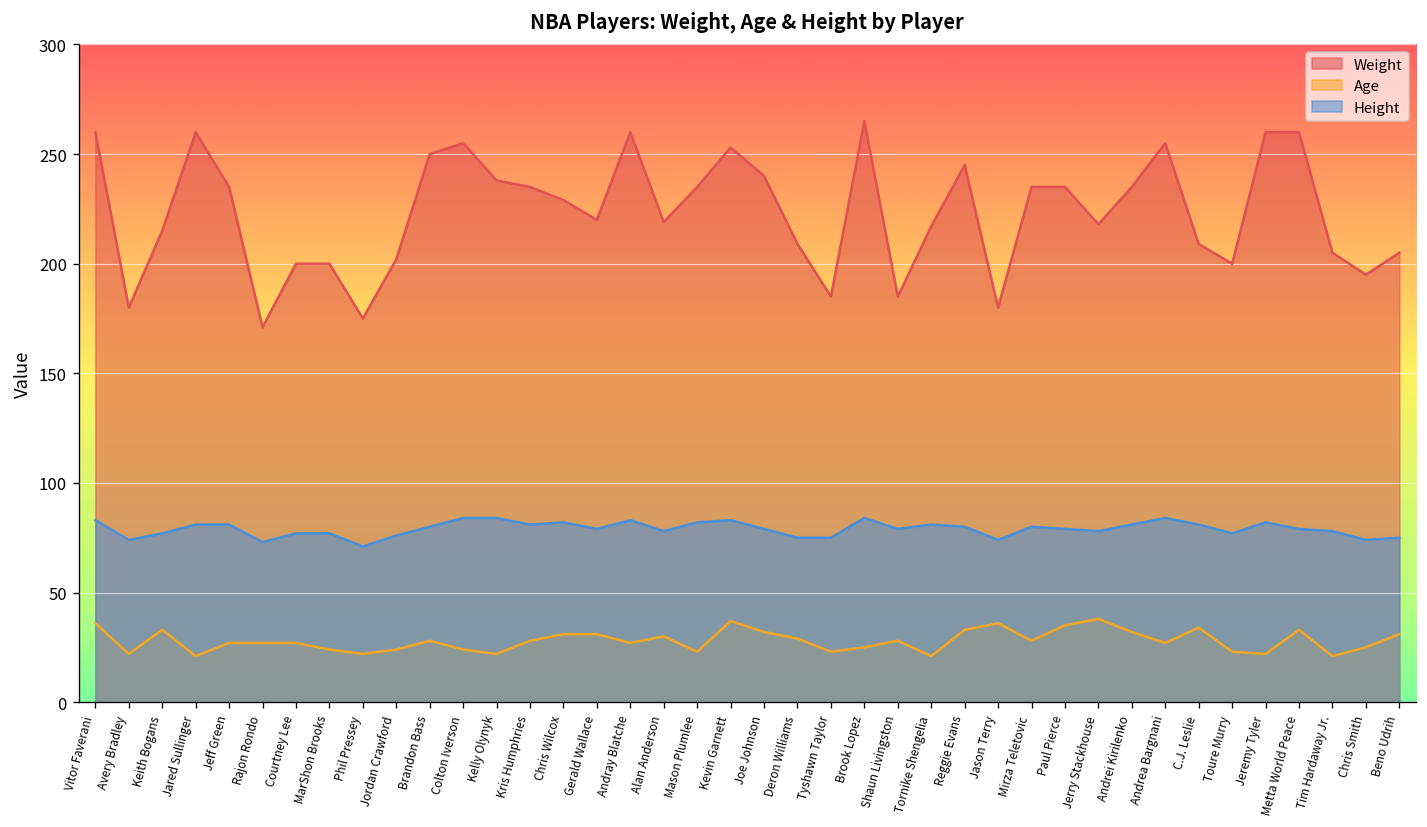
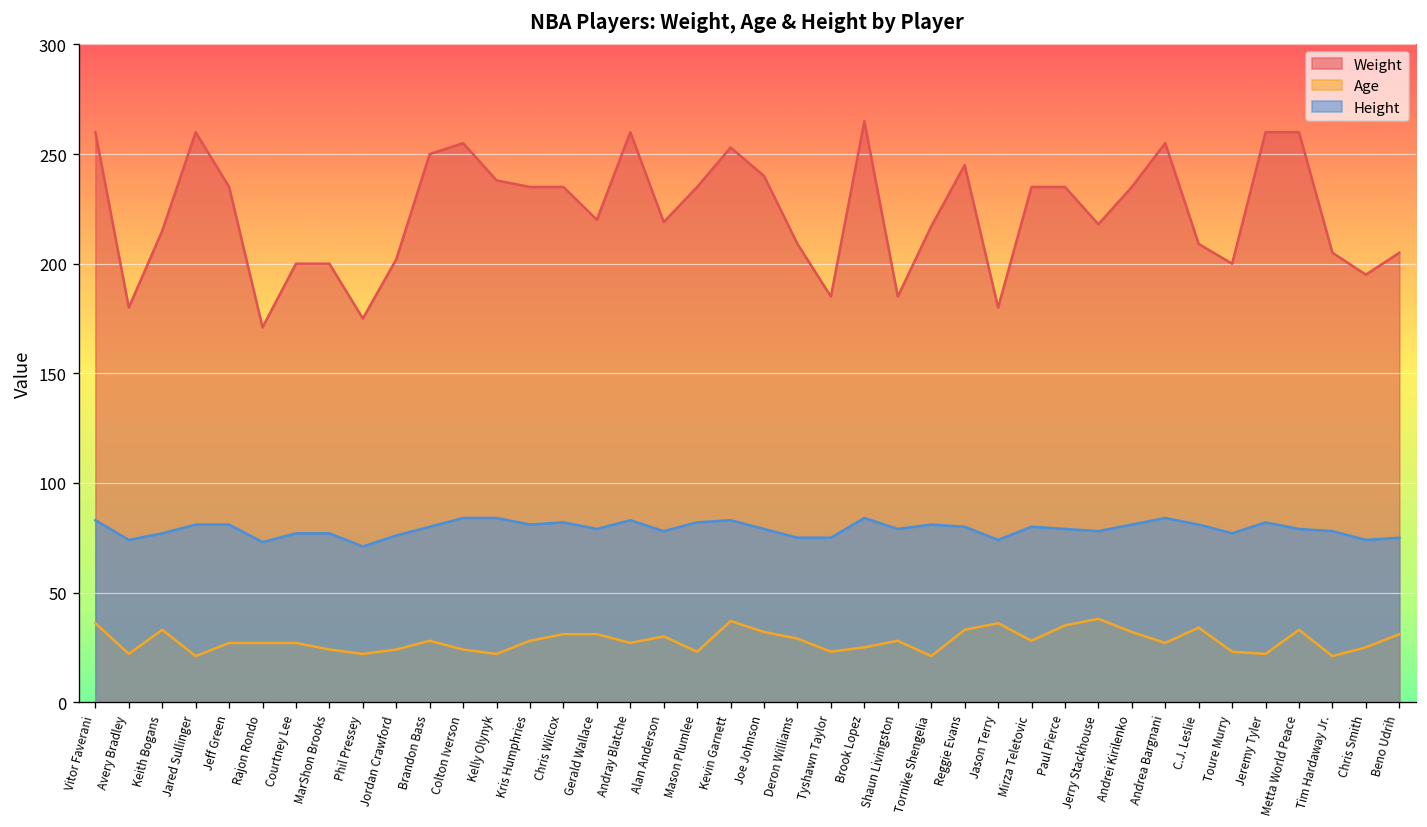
Weight, Chris Wilcox: 229 -> 235
